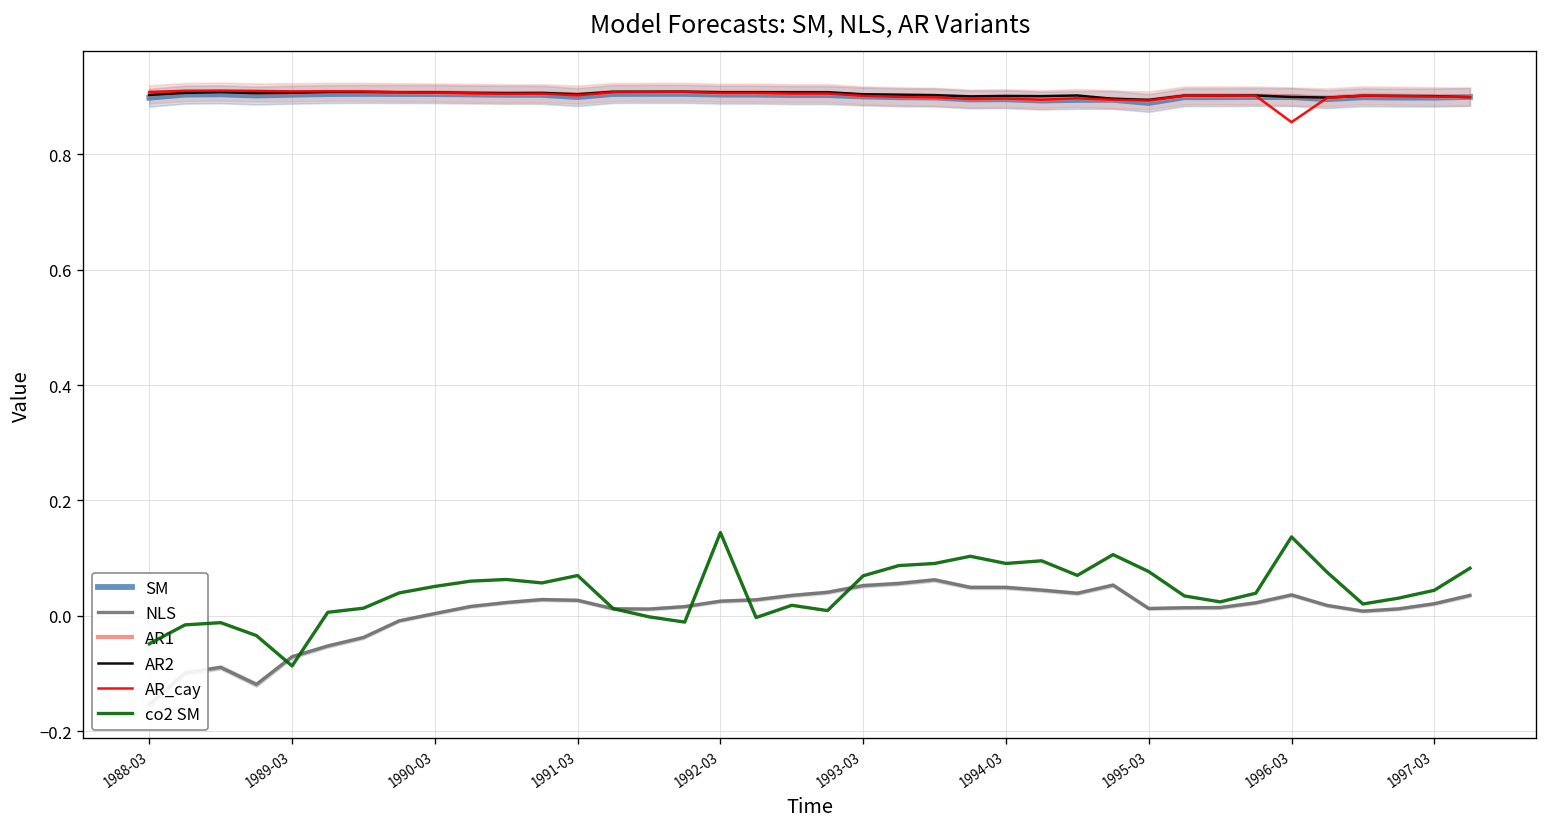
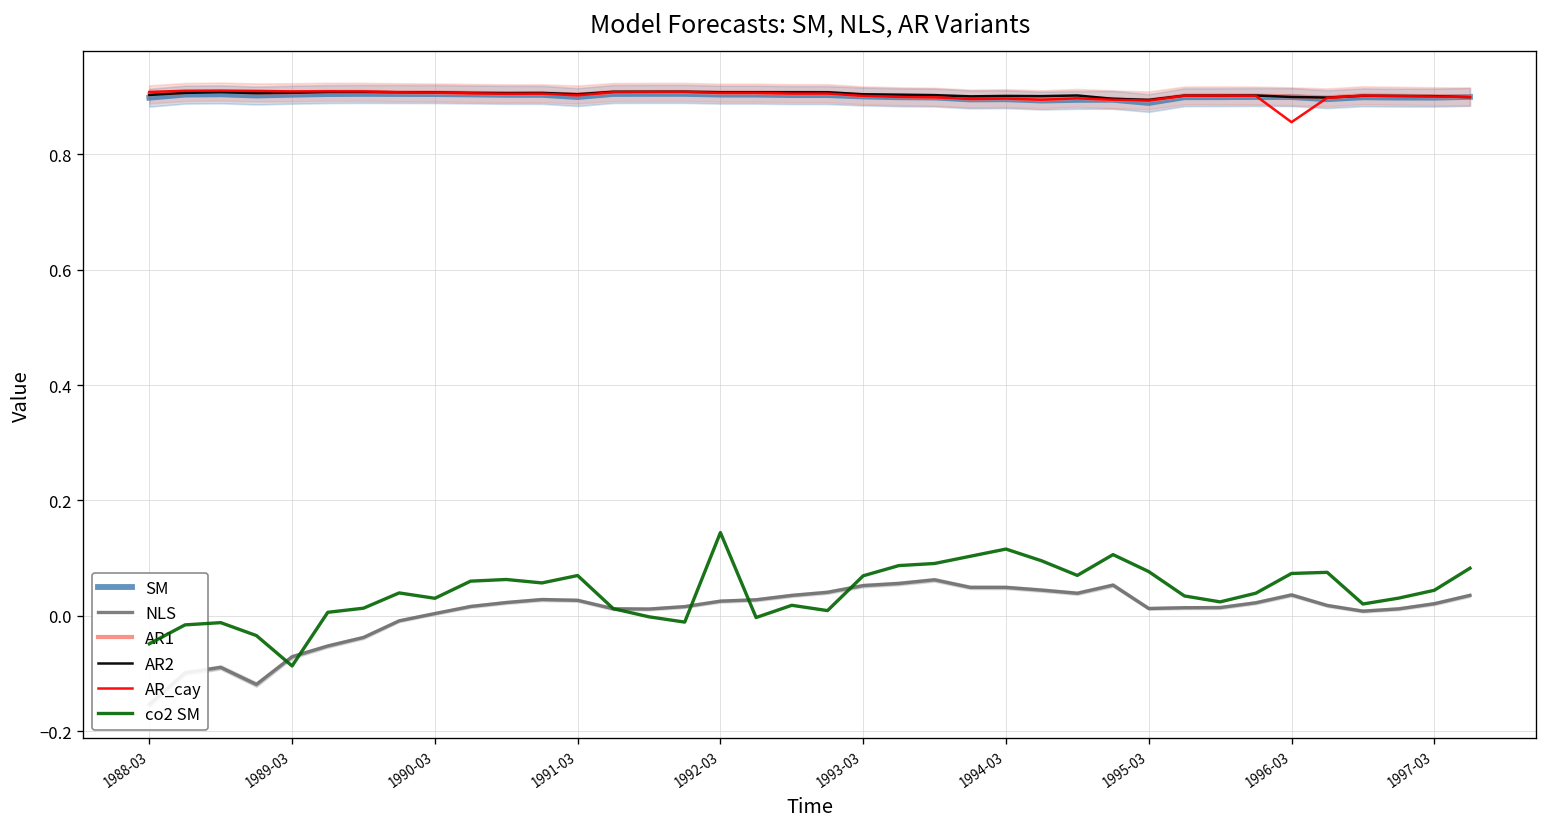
co2 SM, 1990-03: 0.05 -> 0.03
co2 SM, 1994-03: 0.09 -> 0.12
co2 SM, 1996-03: 0.14 -> 0.07
